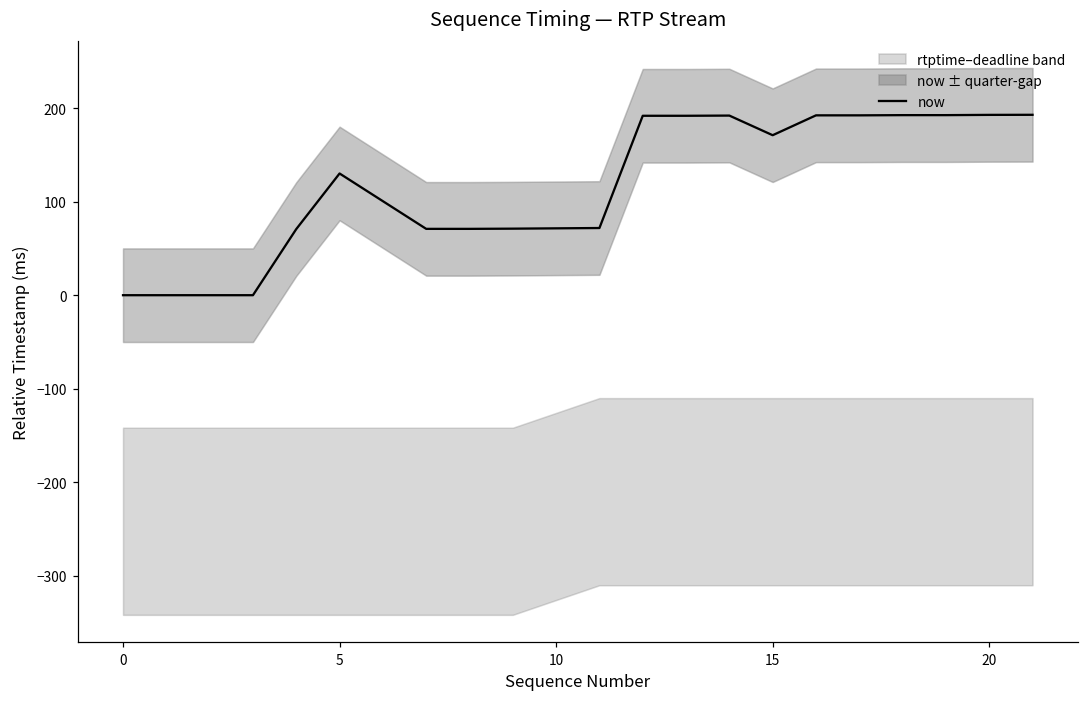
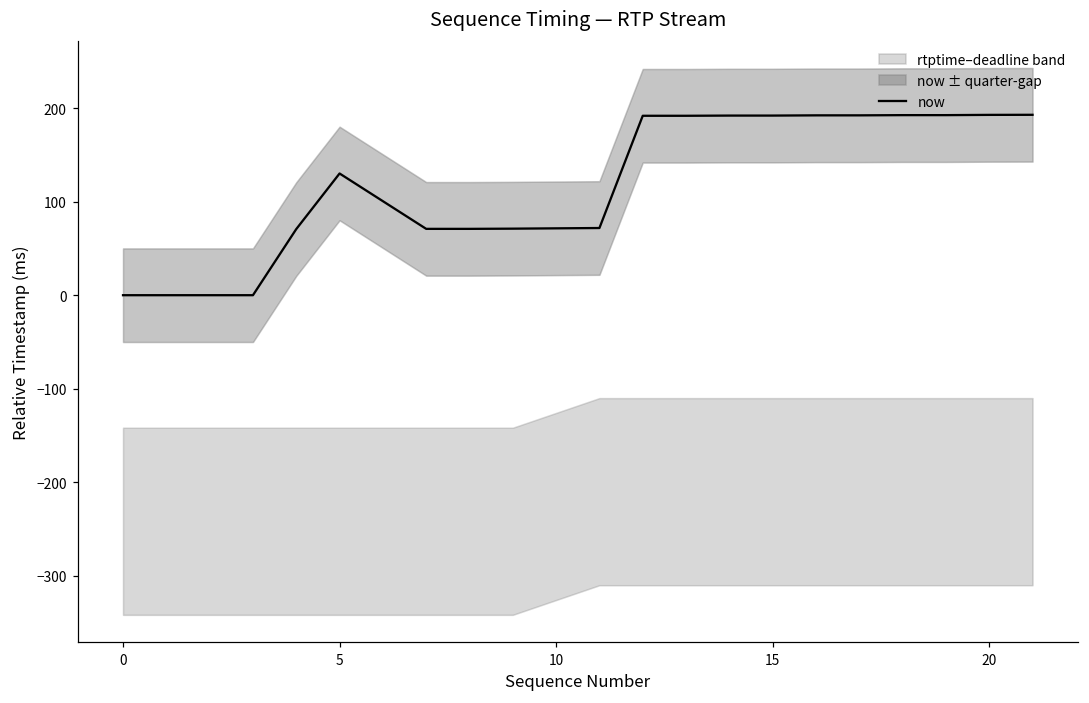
now, 15: 170 -> 190
